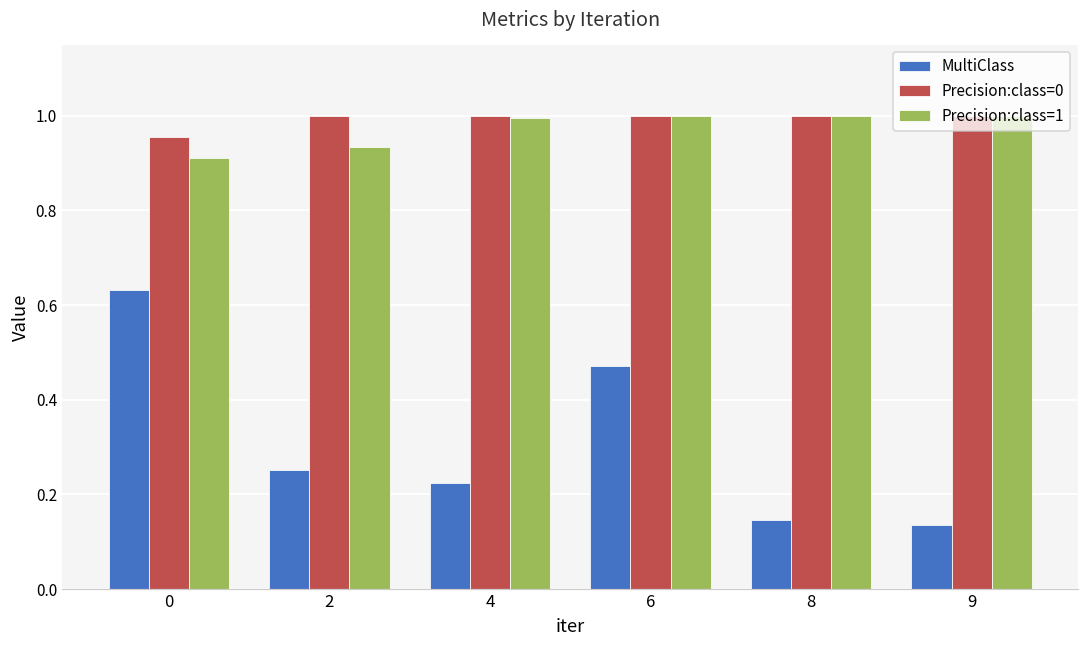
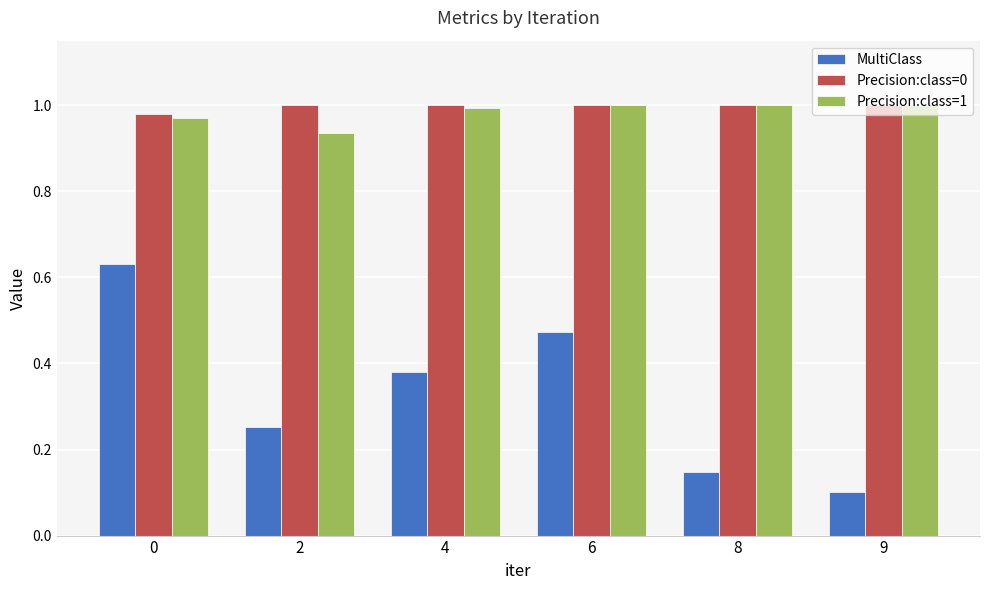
Precision:class=0, 0: 0.95 -> 0.98
Precision:class=1, 0: 0.91 -> 0.97
MultiClass, 4: 0.22 -> 0.38
MultiClass, 9: 0.14 -> 0.10
